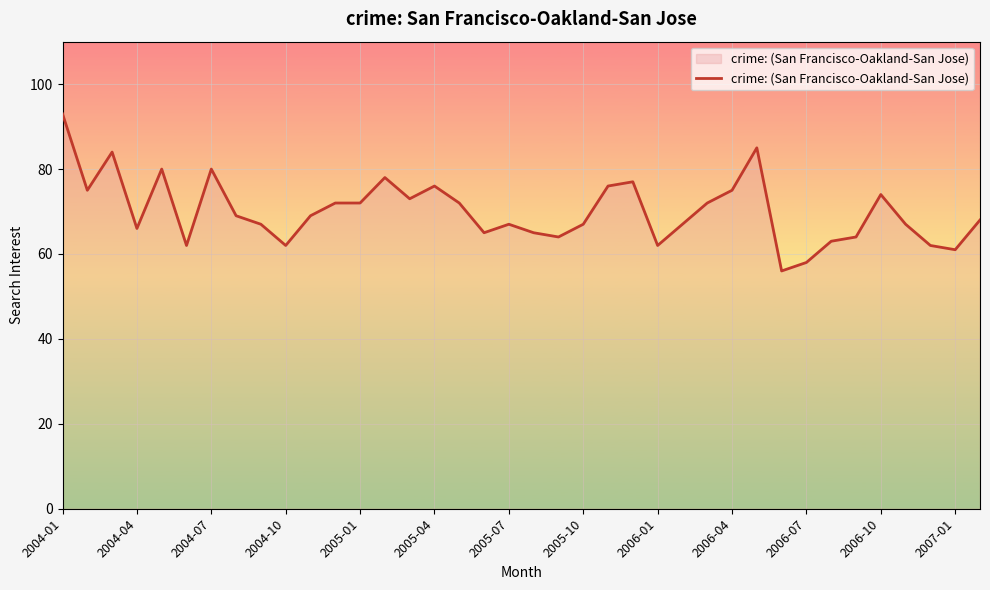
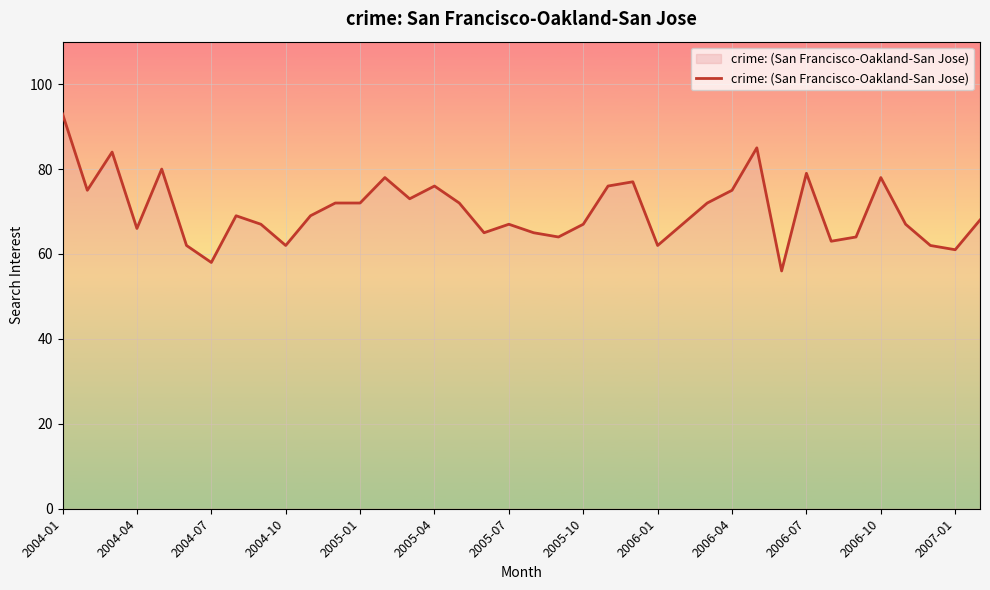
2004-07: 80 -> 58
2006-07: 58 -> 79
2006-10: 74 -> 78
